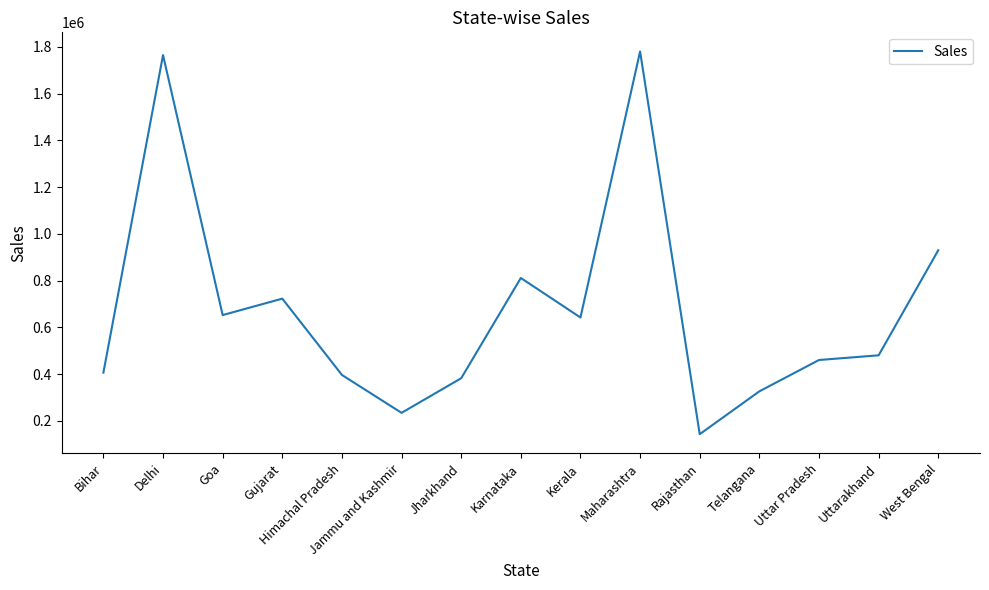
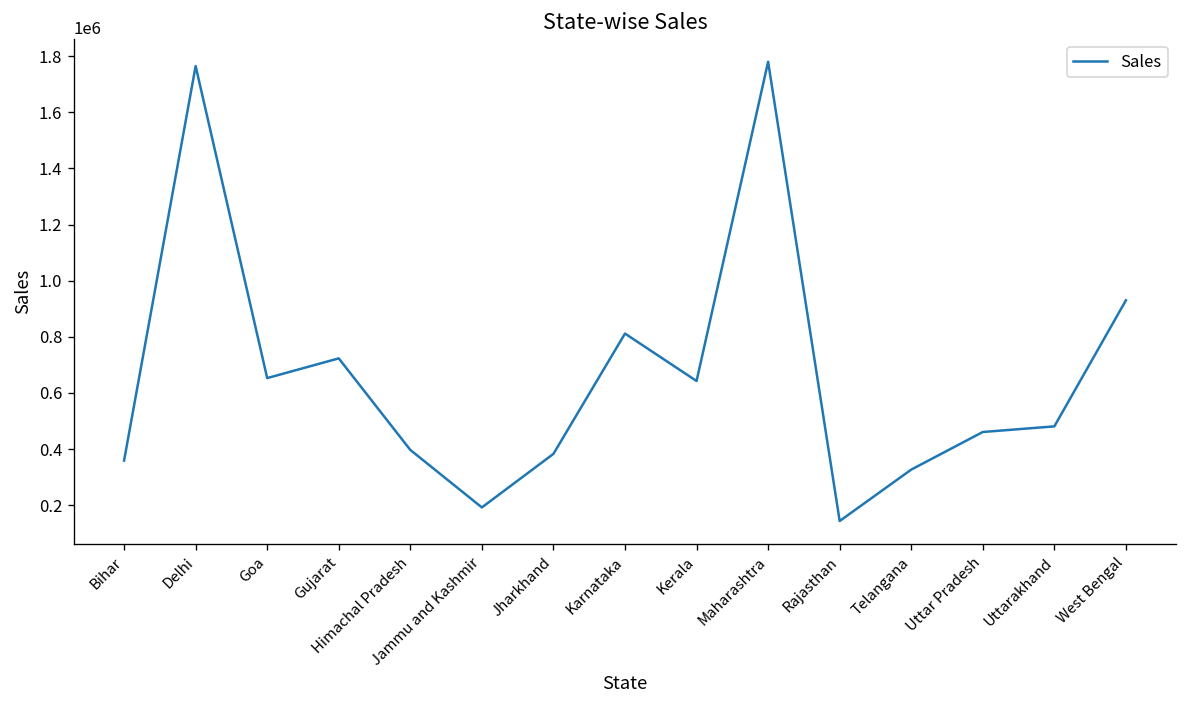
Bihar: 410000 -> 360000
Jammu and Kashmir: 230000 -> 190000
